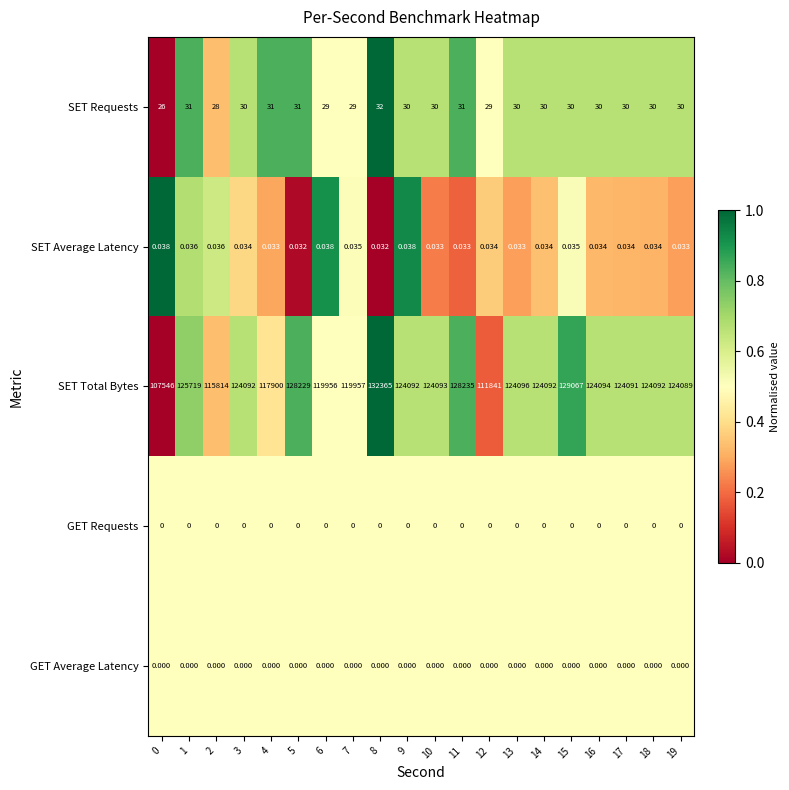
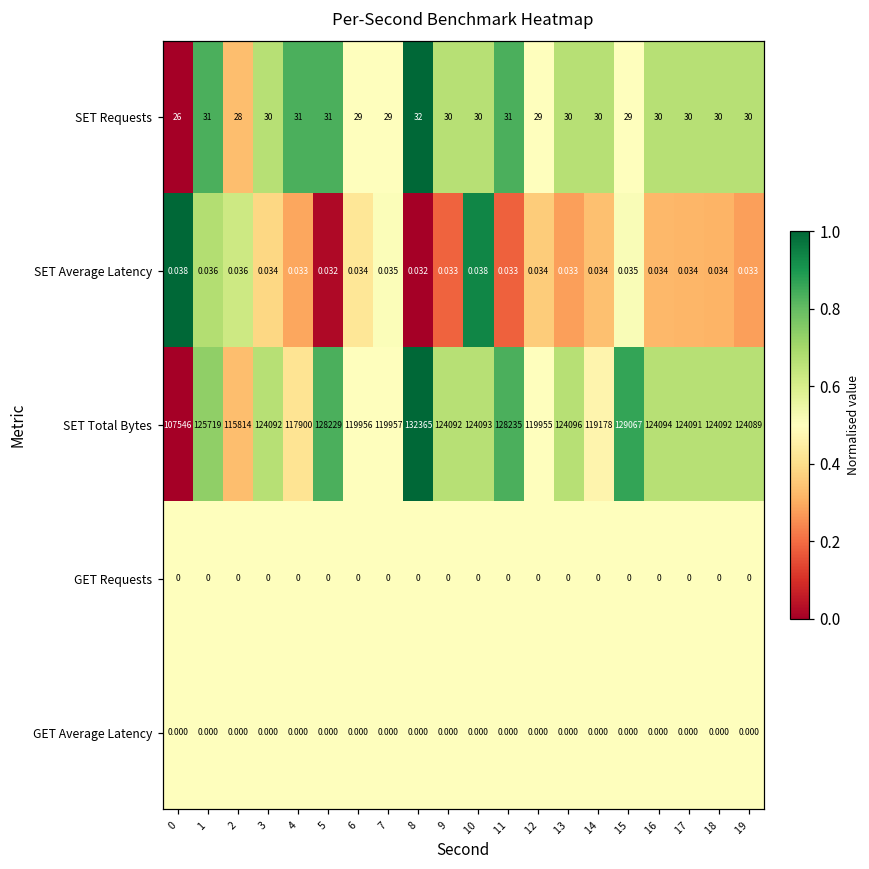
SET Requests, 15: 30 -> 29
SET Average Latency, 6: 0.038 -> 0.034
SET Average Latency, 9: 0.038 -> 0.033
SET Average Latency, 10: 0.033 -> 0.038
SET Total Bytes, 12: 111841 -> 119955
SET Total Bytes, 14: 124092 -> 119178
